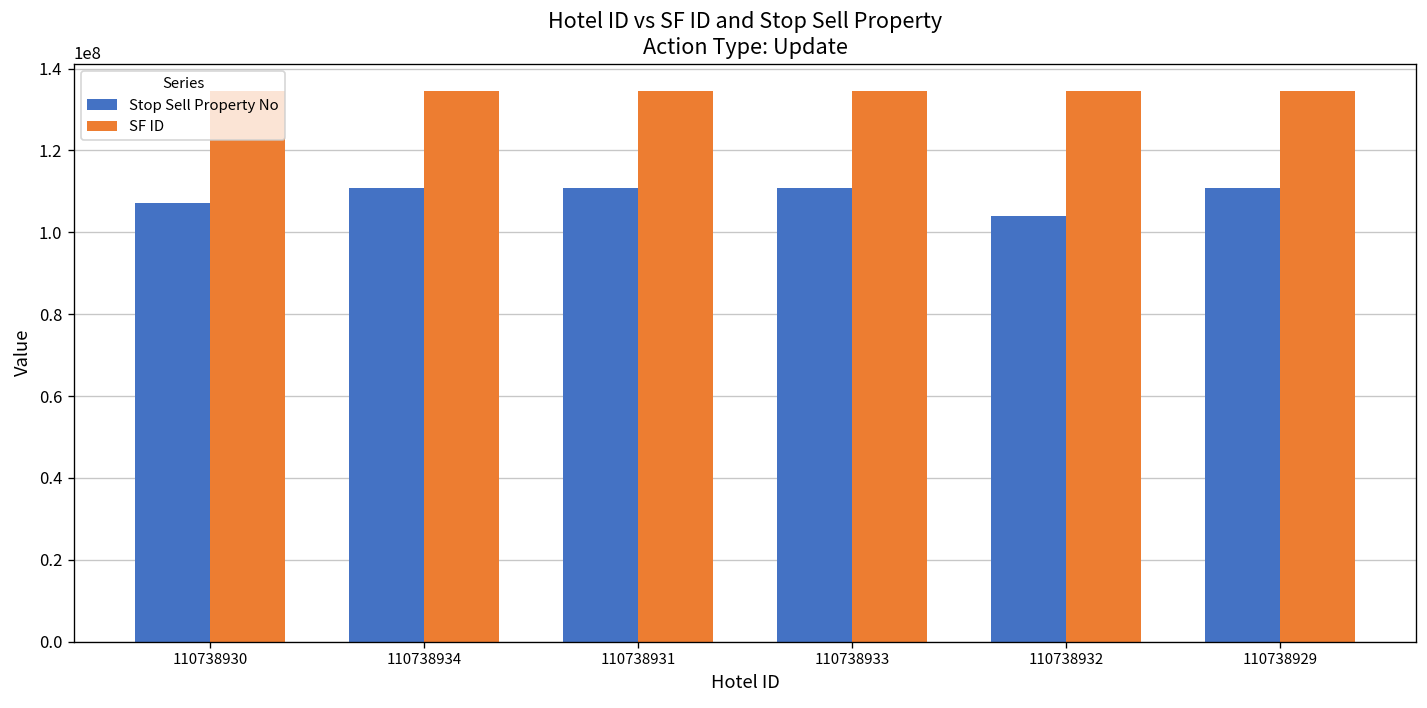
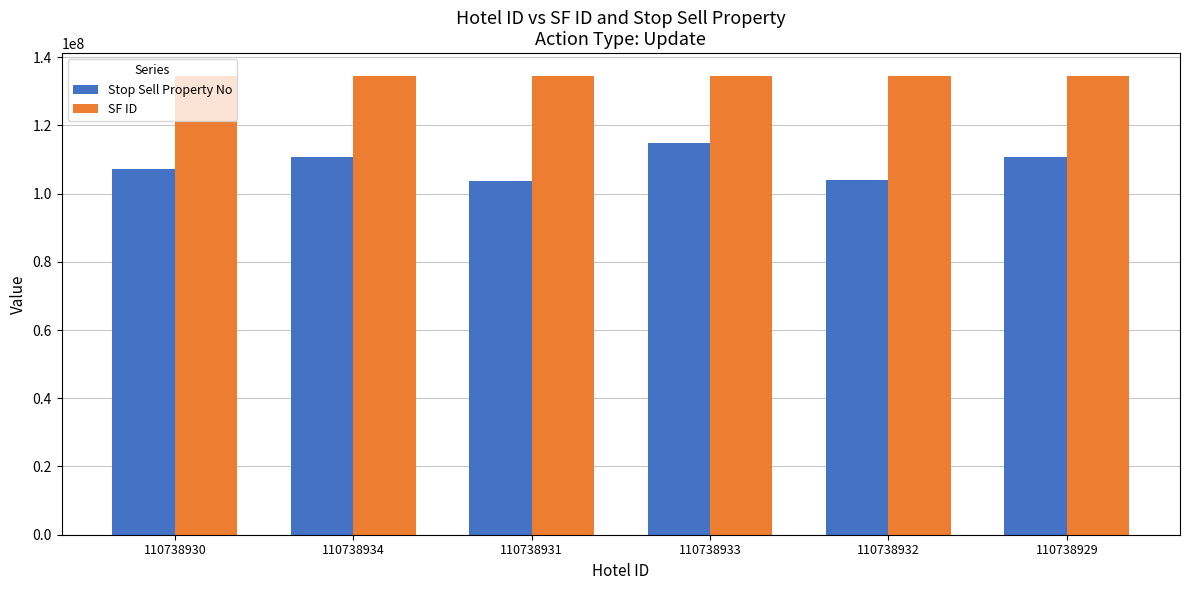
Stop Sell Property No, 110738931: 111000000 -> 104000000
Stop Sell Property No, 110738933: 111000000 -> 115000000
